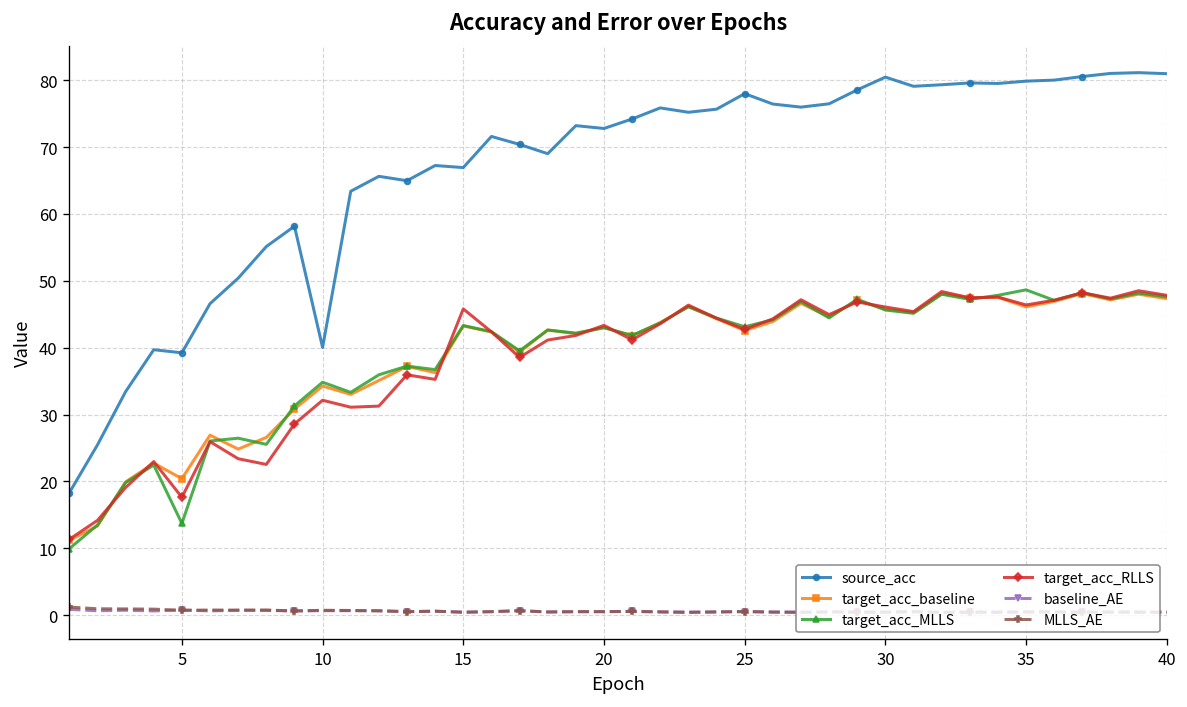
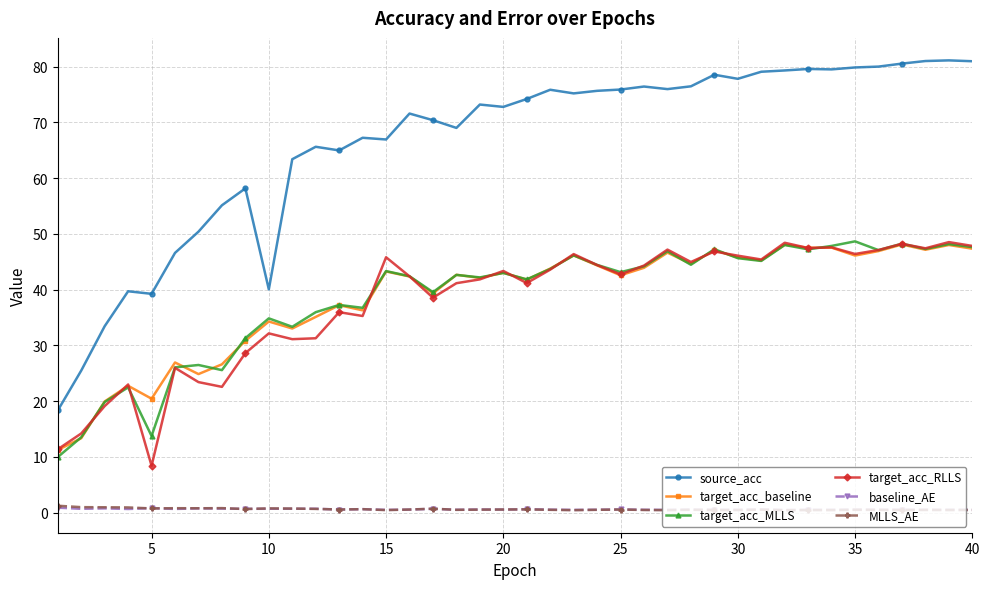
target_acc_RLLS, 5: 18 -> 8
source_acc, 25: 78 -> 76
source_acc, 30: 80 -> 78
